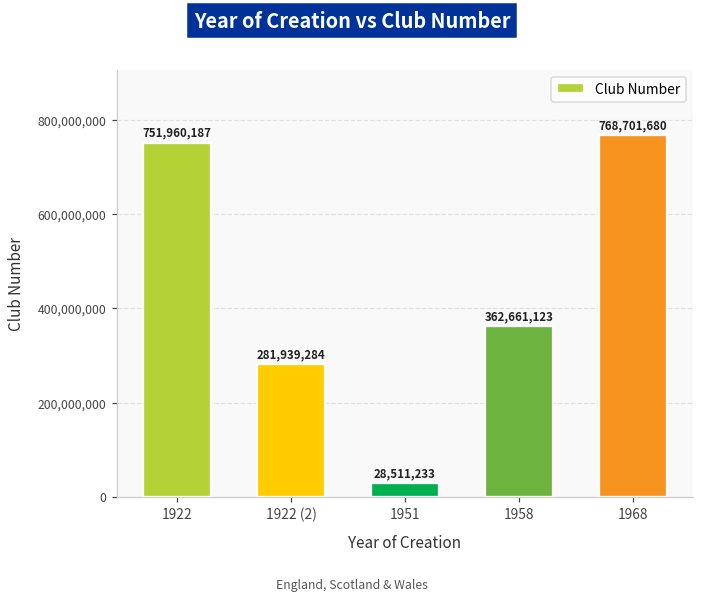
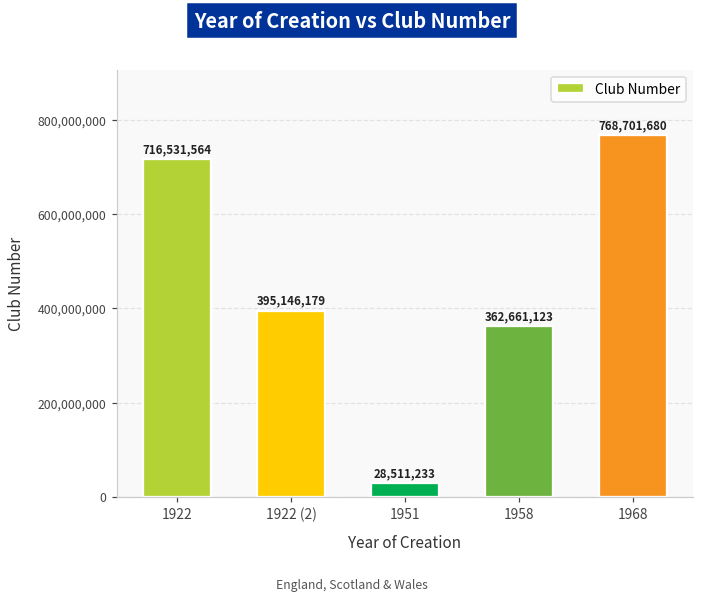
1922: 751,960,187 -> 716,531,564
1922 (2): 281,939,284 -> 395,146,179
